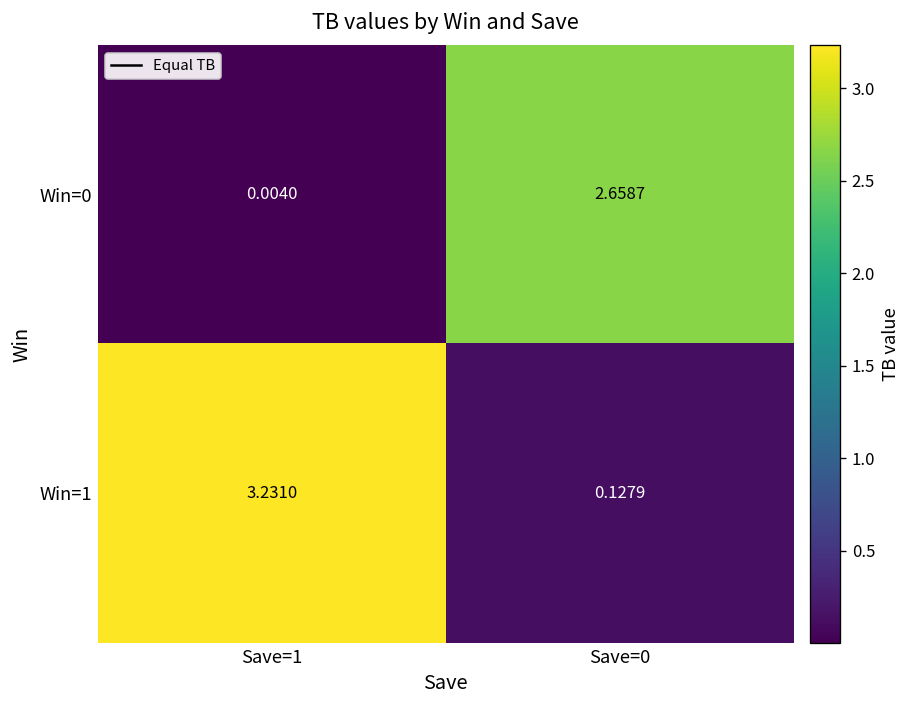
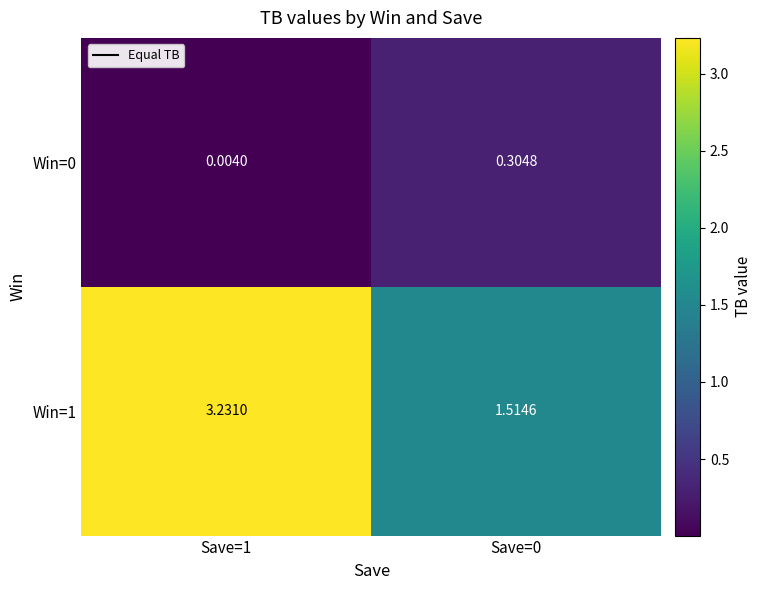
Win=0, Save=0: 2.6587 -> 0.3048
Win=1, Save=0: 0.1279 -> 1.5146
